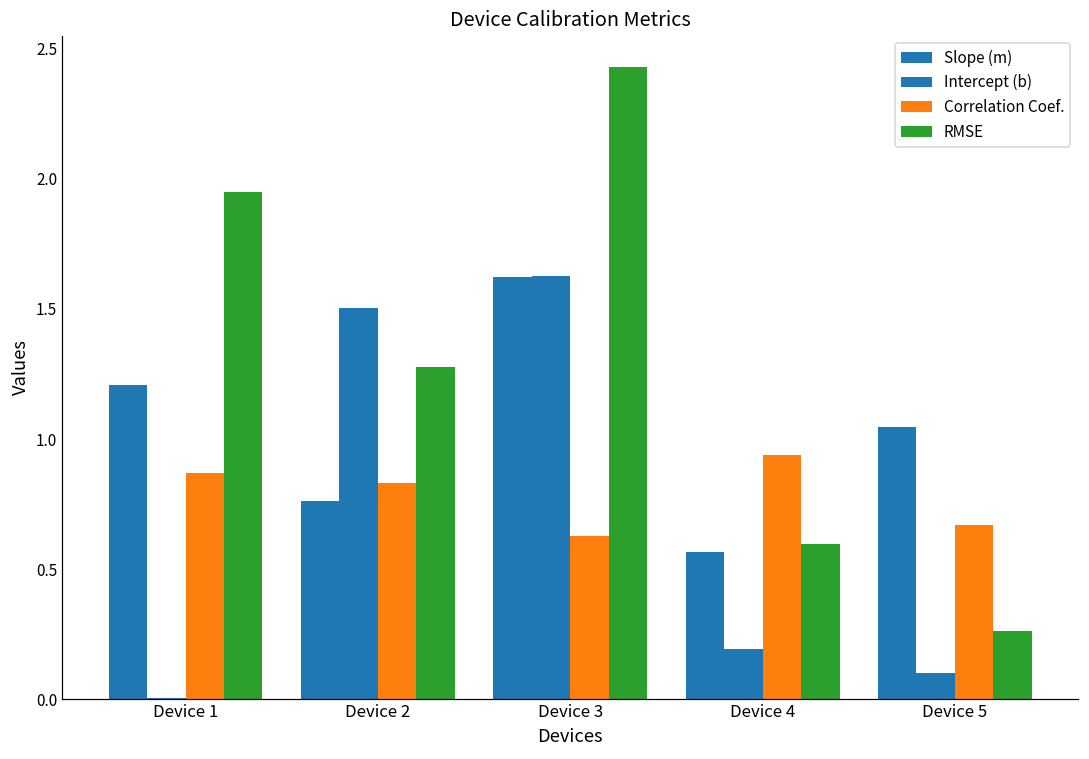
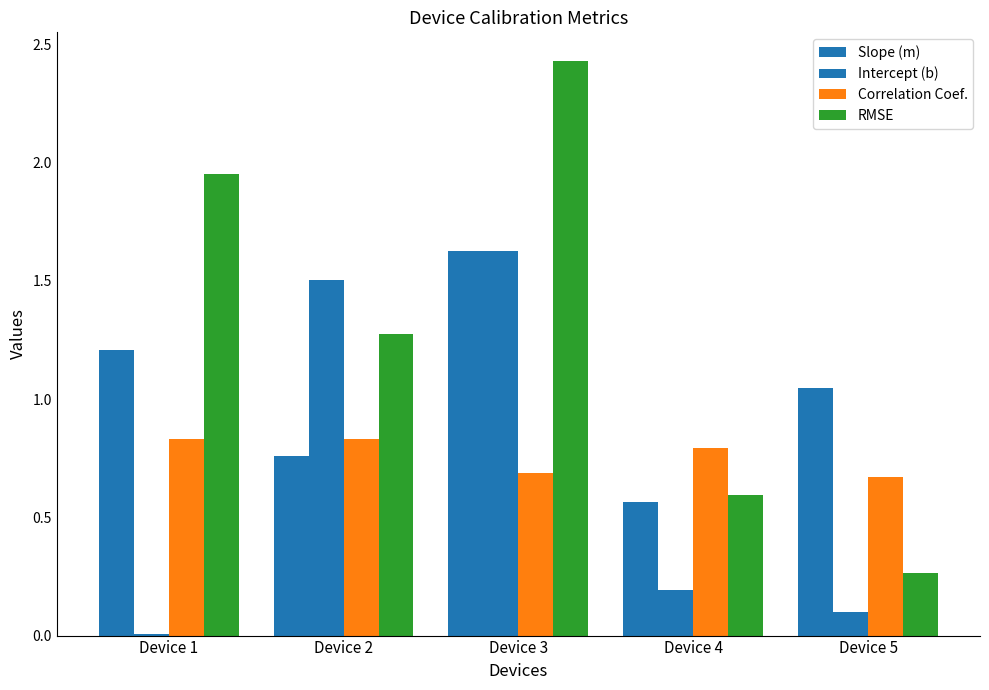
Correlation Coef., Device 1: 0.87 -> 0.83
Correlation Coef., Device 3: 0.63 -> 0.69
Correlation Coef., Device 4: 0.94 -> 0.79
